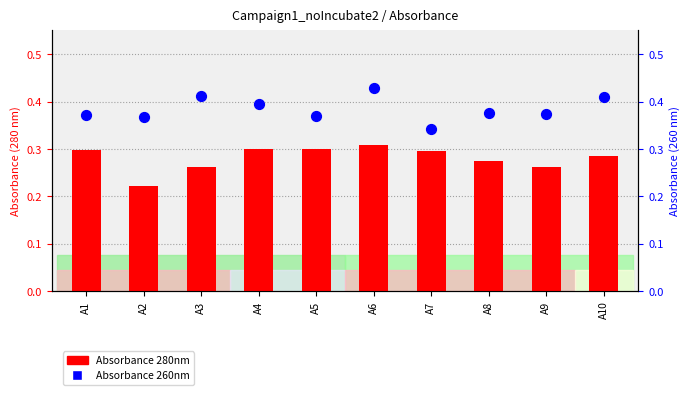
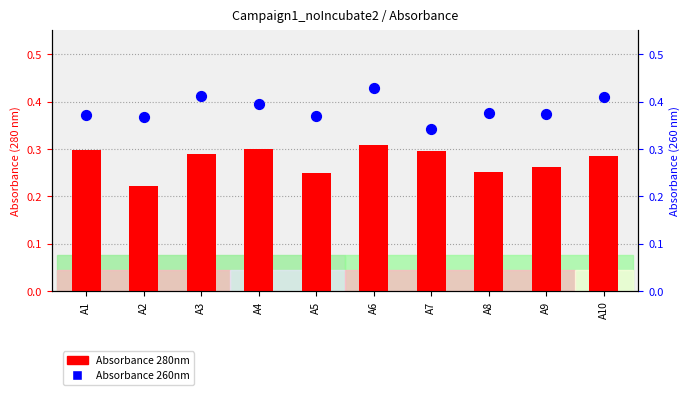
Absorbance 280nm, A3: 0.26 -> 0.29
Absorbance 280nm, A5: 0.30 -> 0.25
Absorbance 280nm, A8: 0.27 -> 0.25
